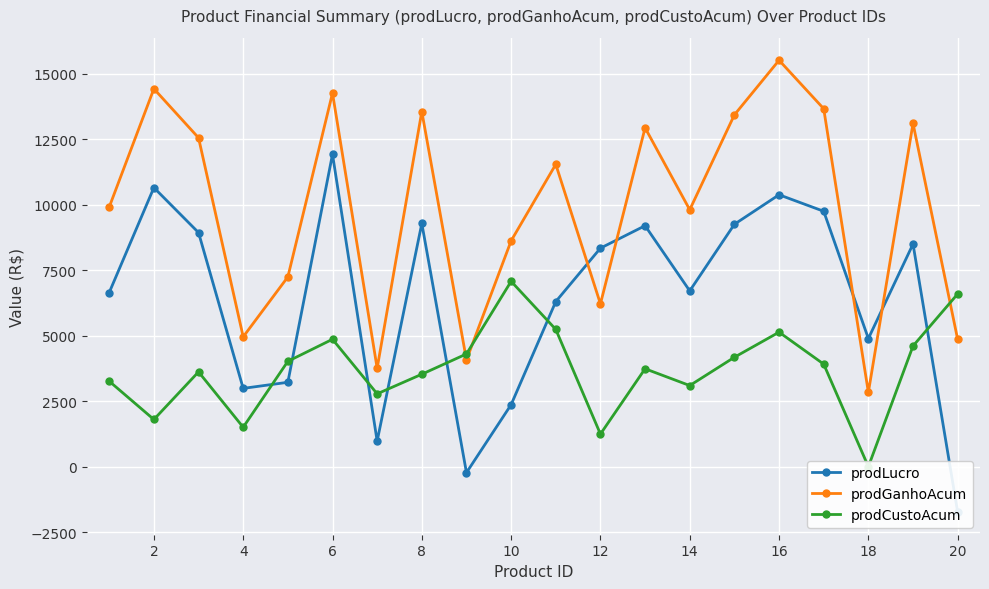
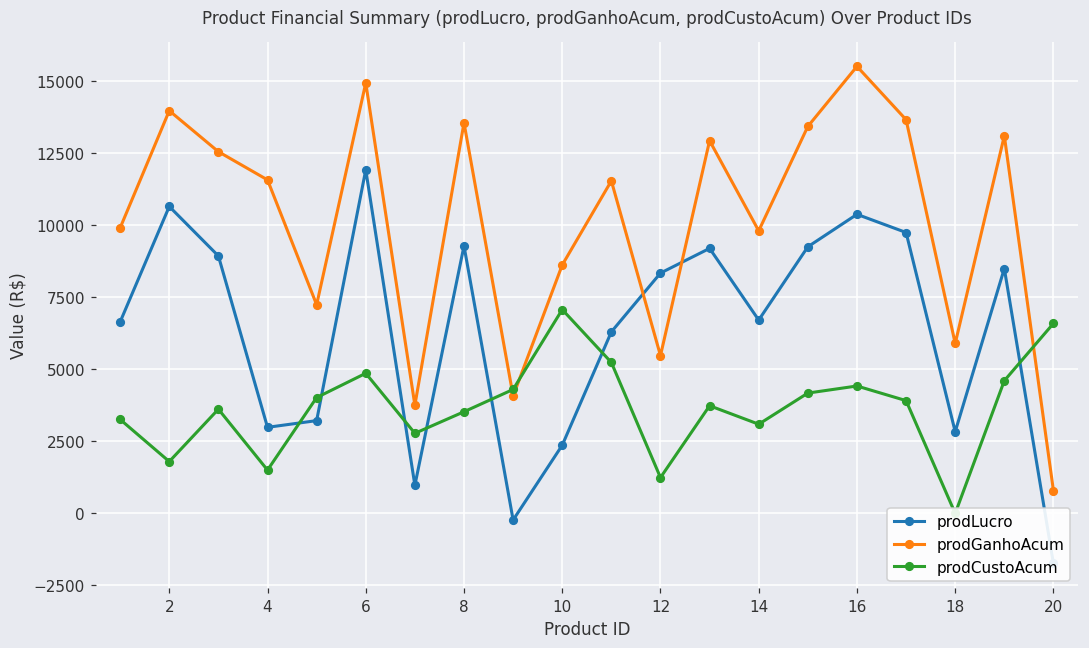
prodGanhoAcum, 2: 14400 -> 14000
prodGanhoAcum, 4: 5000 -> 11600
prodGanhoAcum, 6: 14300 -> 14900
prodGanhoAcum, 12: 6200 -> 5500
prodCustoAcum, 16: 5100 -> 4400
prodLucro, 18: 4900 -> 2800
prodGanhoAcum, 18: 2800 -> 5900
prodGanhoAcum, 20: 4900 -> 800
